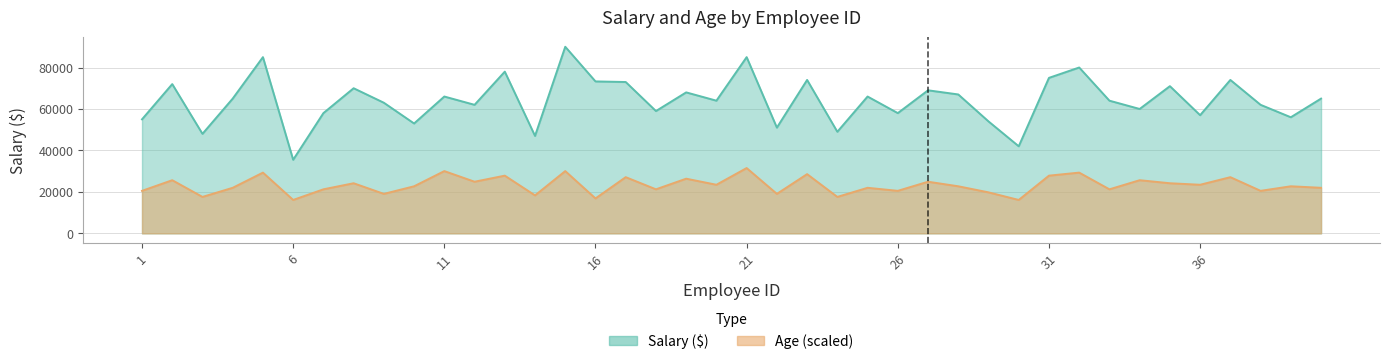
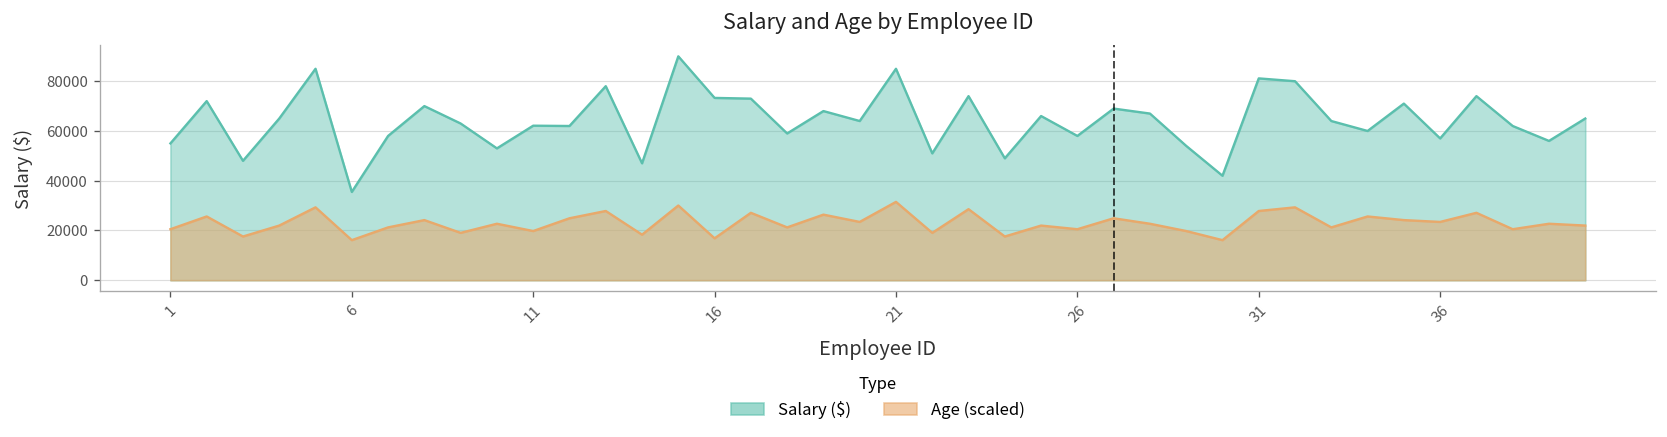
Salary ($), 11: 66000 -> 62000
Age (scaled), 11: 30000 -> 20000
Salary ($), 31: 75000 -> 81000
